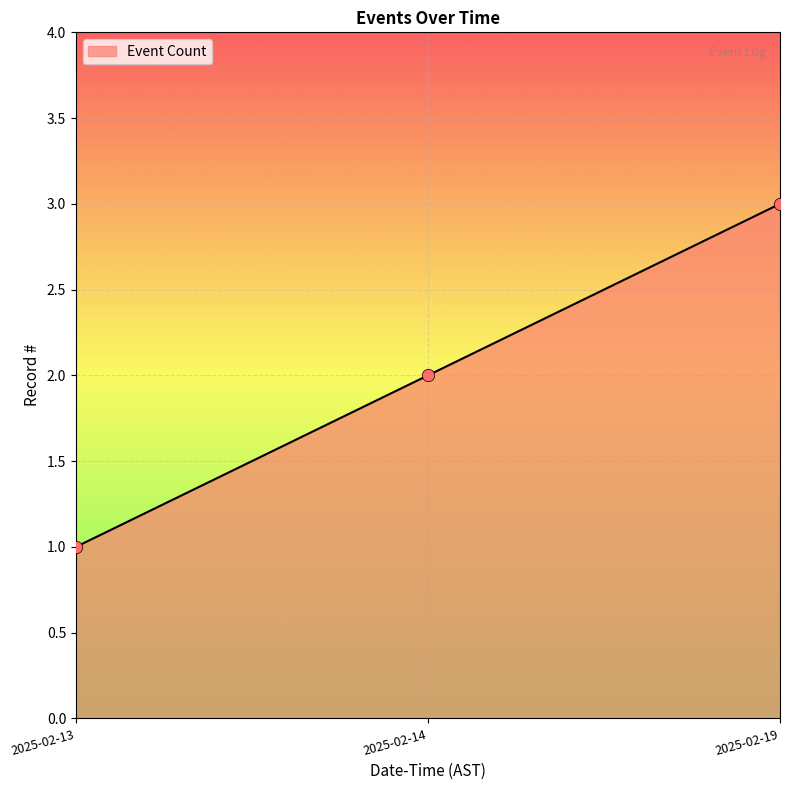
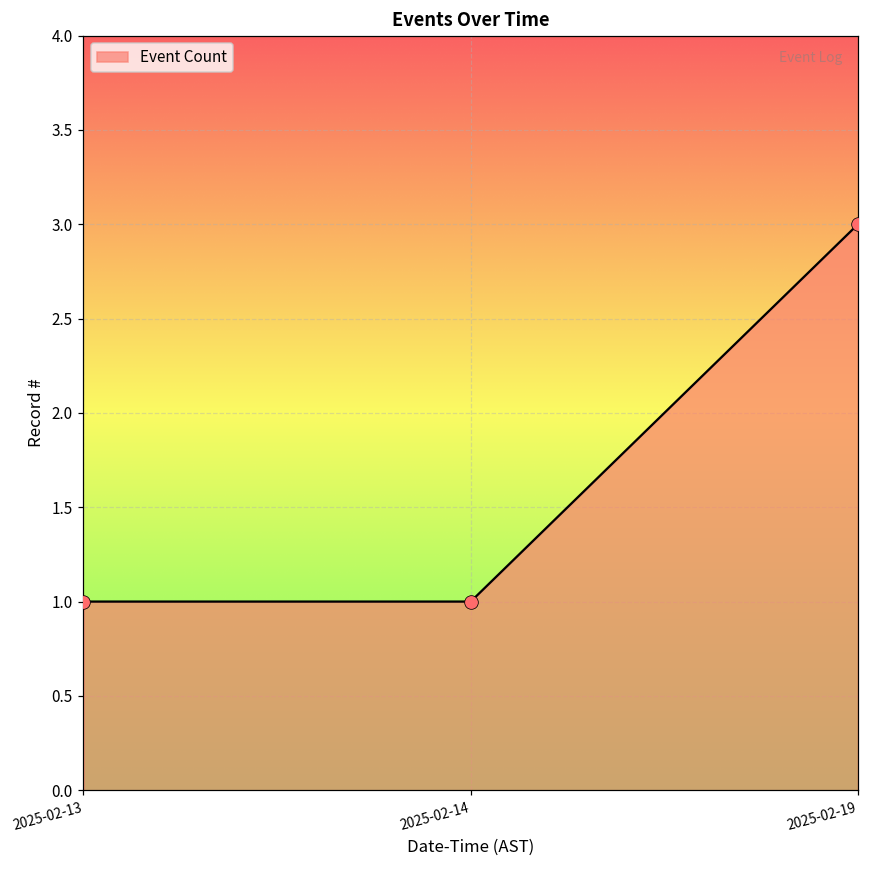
2025-02-14: 2 -> 1
